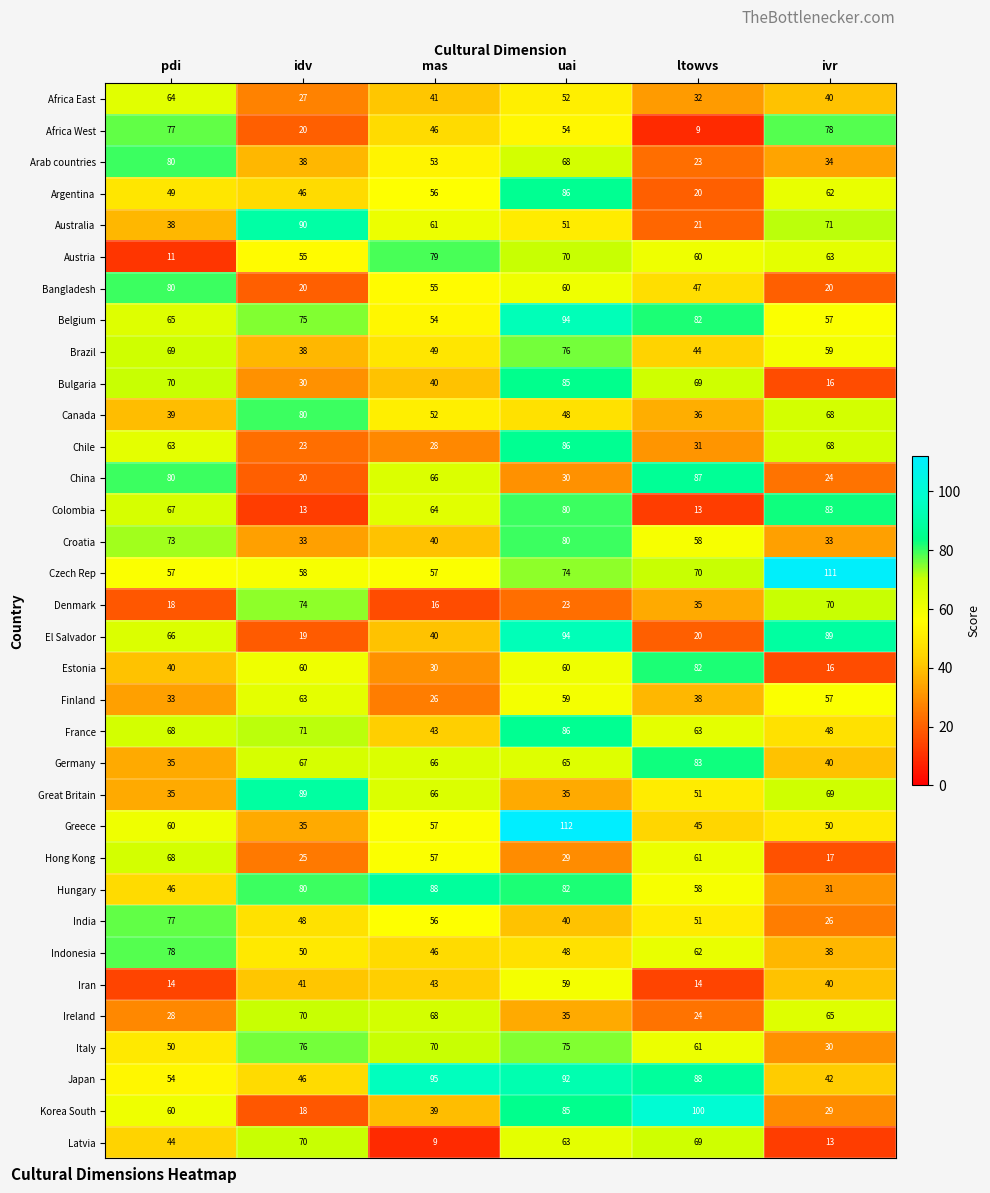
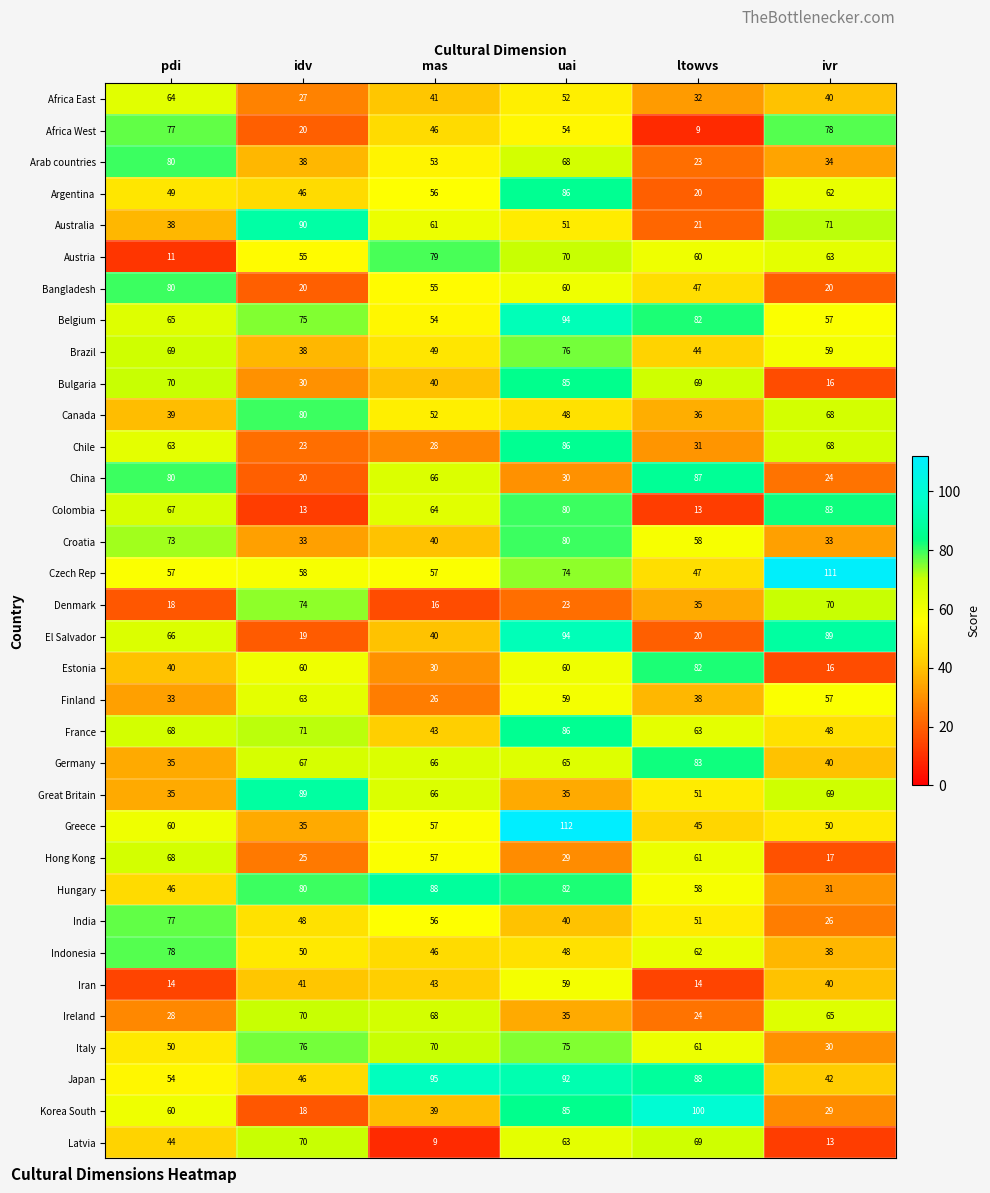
Czech Rep, ltowvs: 70 -> 47
